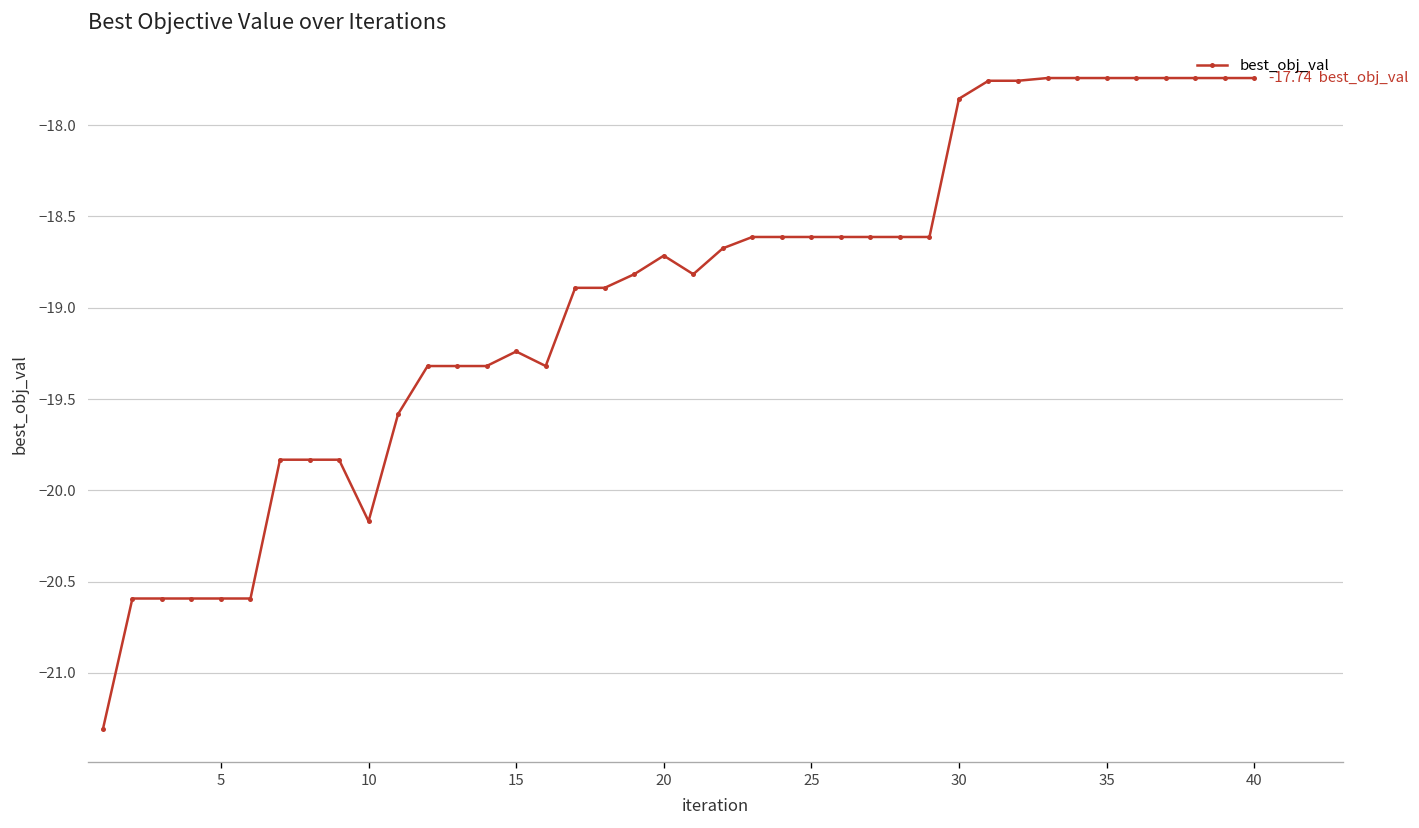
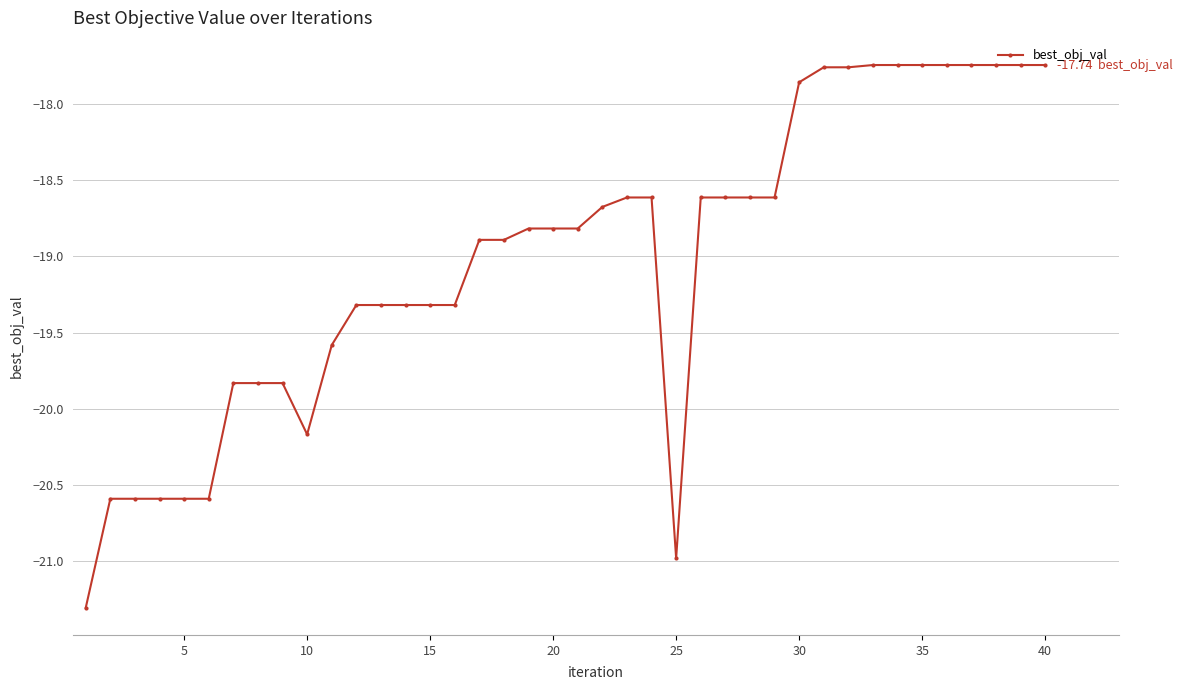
15: -19.24 -> -19.32
20: -18.71 -> -18.82
25: -18.61 -> -20.98
